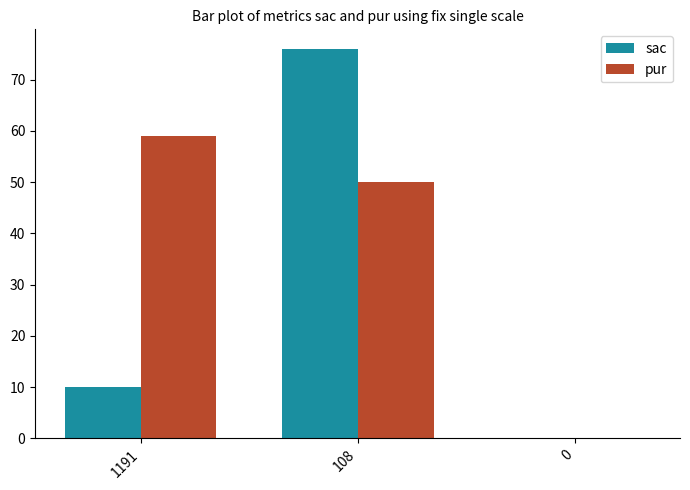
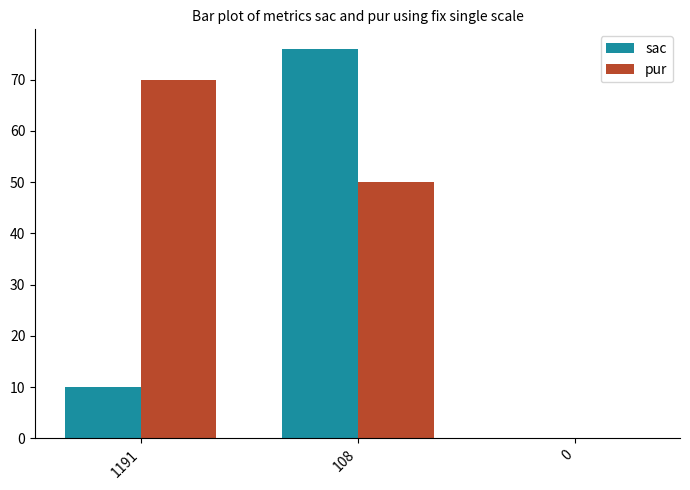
pur, 1191: 59 -> 70
